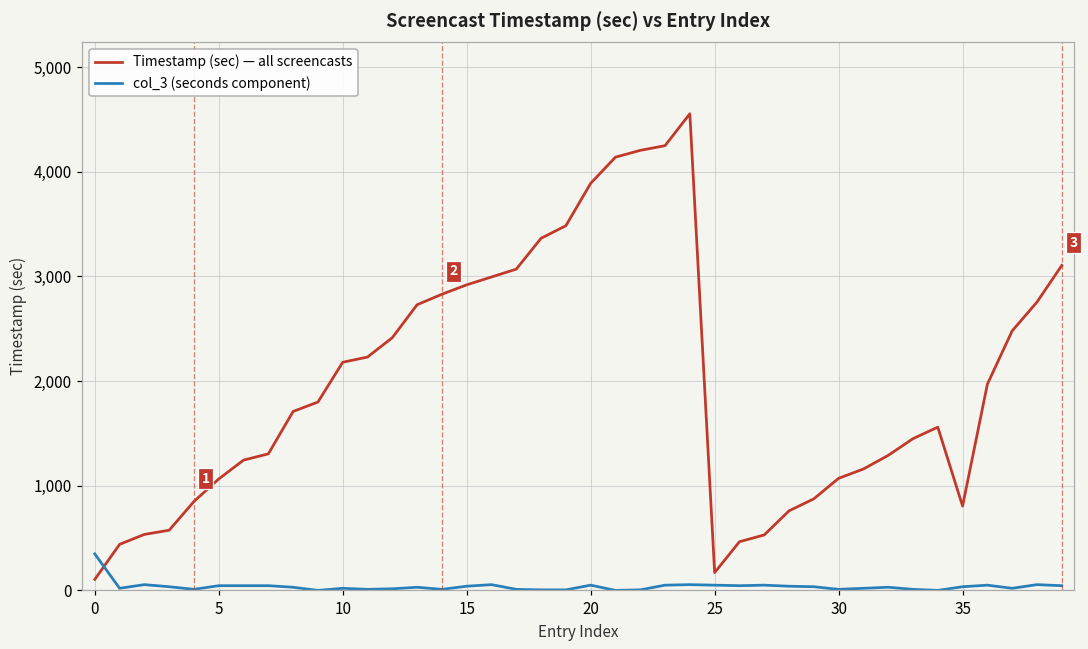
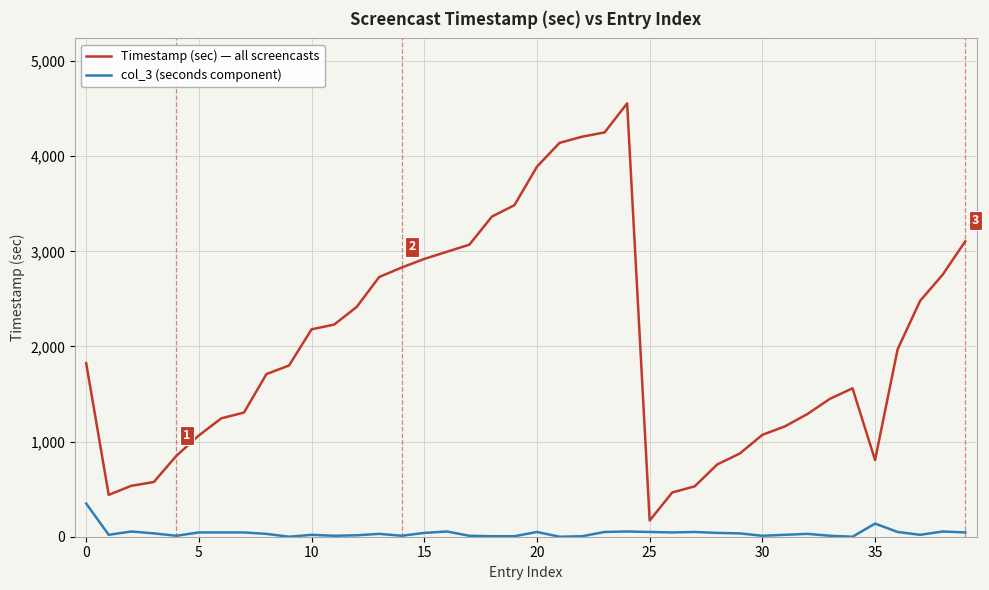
Timestamp (sec) — all screencasts, 0: 100 -> 1,800
col_3 (seconds component), 35: 0 -> 100
